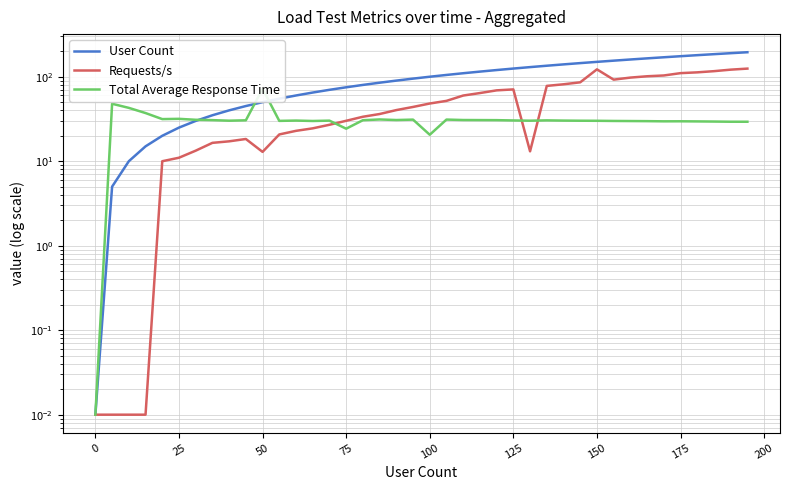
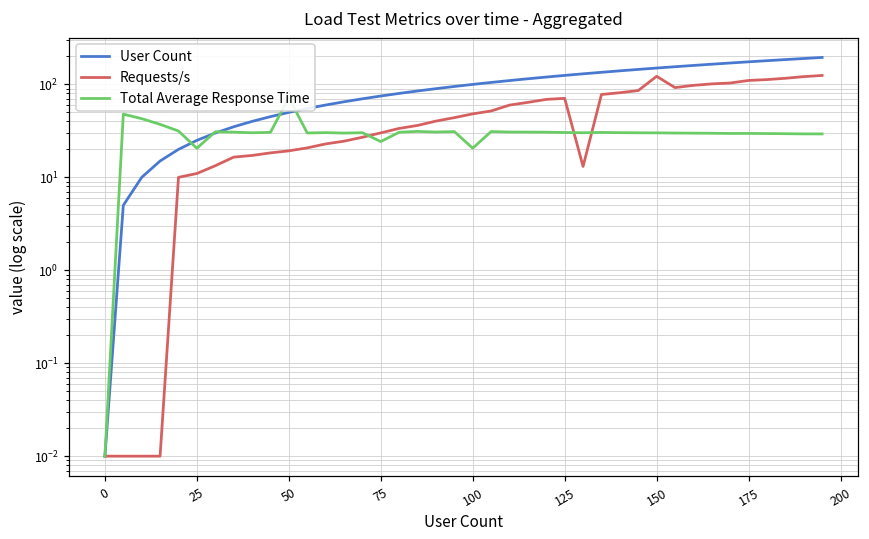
Total Average Response Time, 25: 32 -> 21
Requests/s, 50: 13 -> 19
